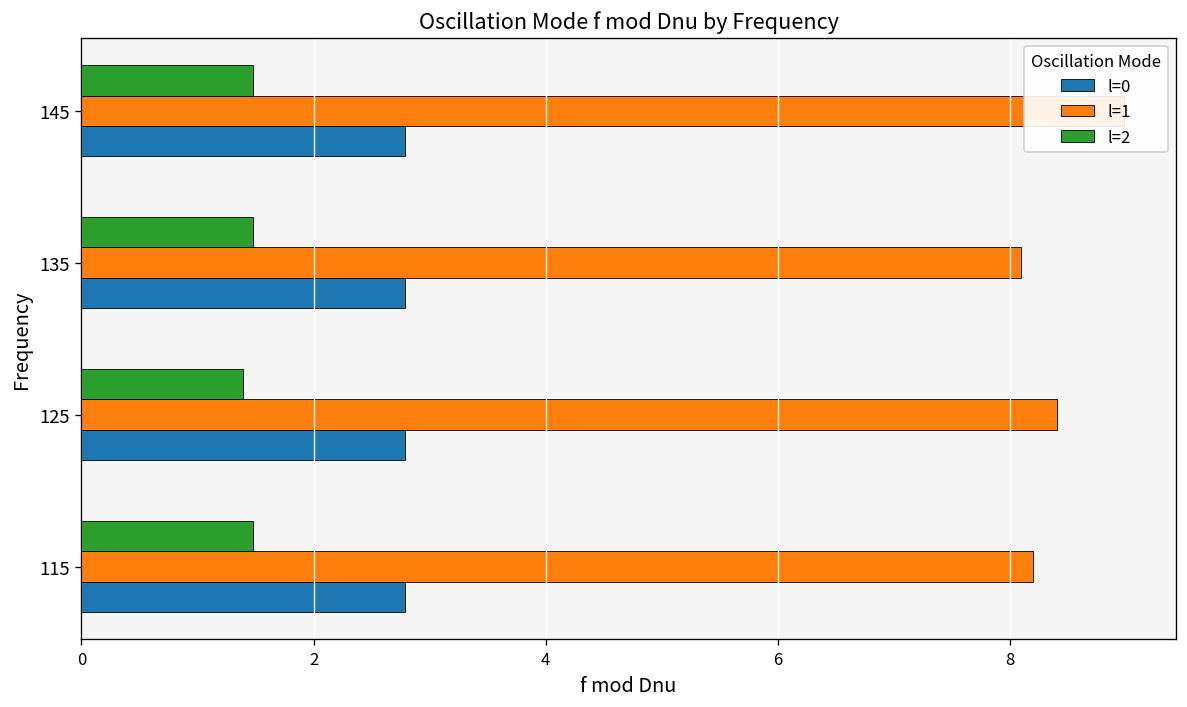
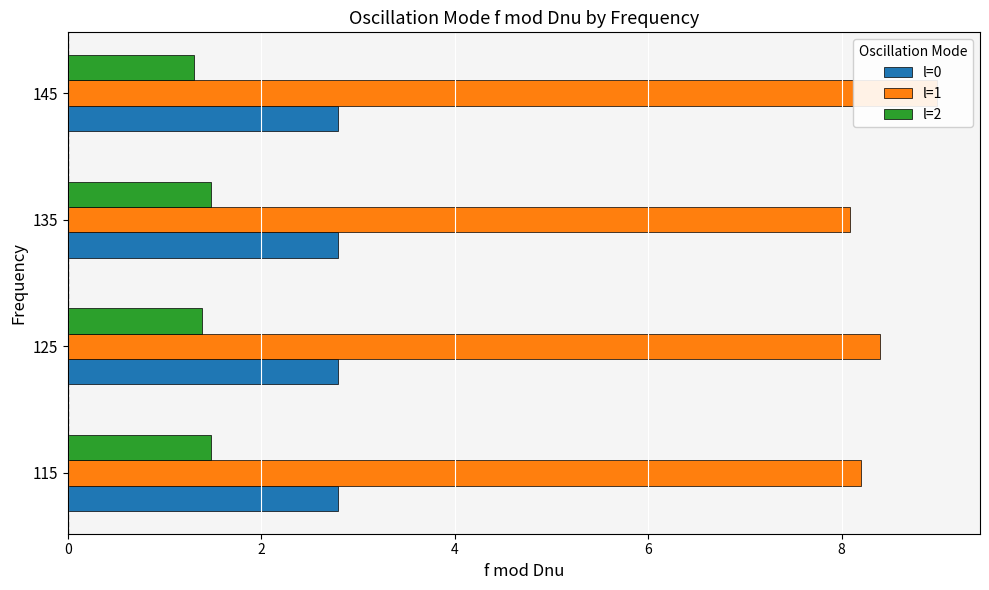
l=2, 145: 1.5 -> 1.3
